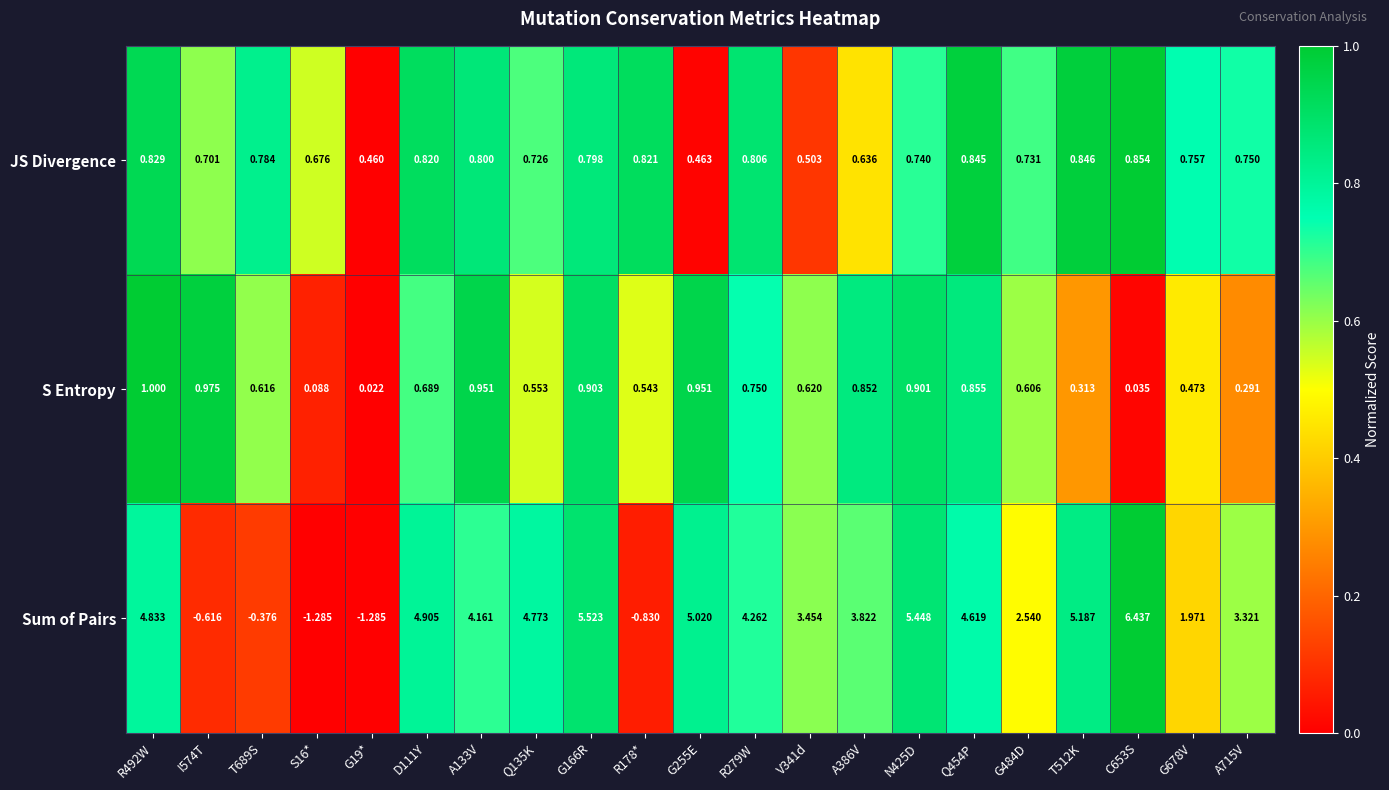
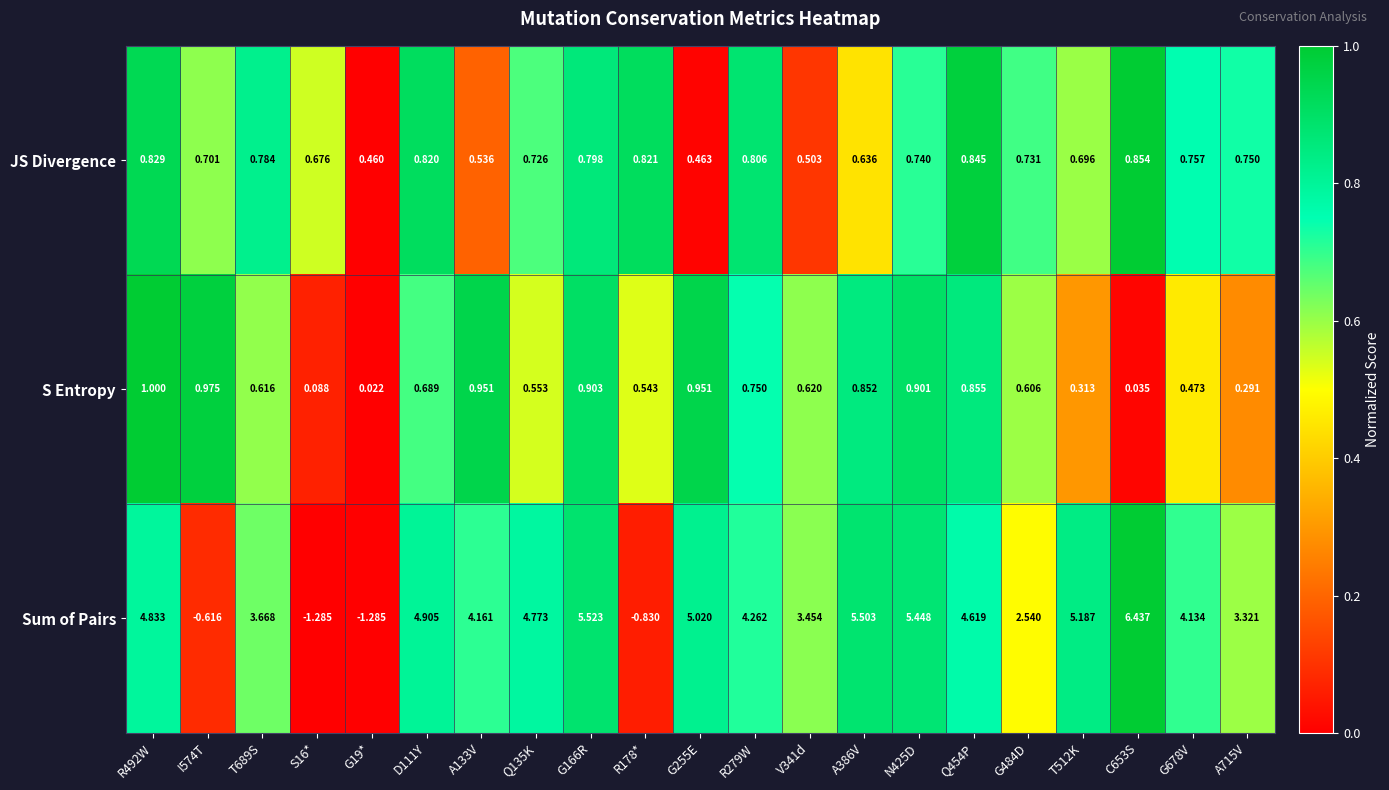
JS Divergence, A133V: 0.800 -> 0.536
JS Divergence, T512K: 0.846 -> 0.696
Sum of Pairs, T689S: -0.376 -> 3.668
Sum of Pairs, A386V: 3.822 -> 5.503
Sum of Pairs, G678V: 1.971 -> 4.134
